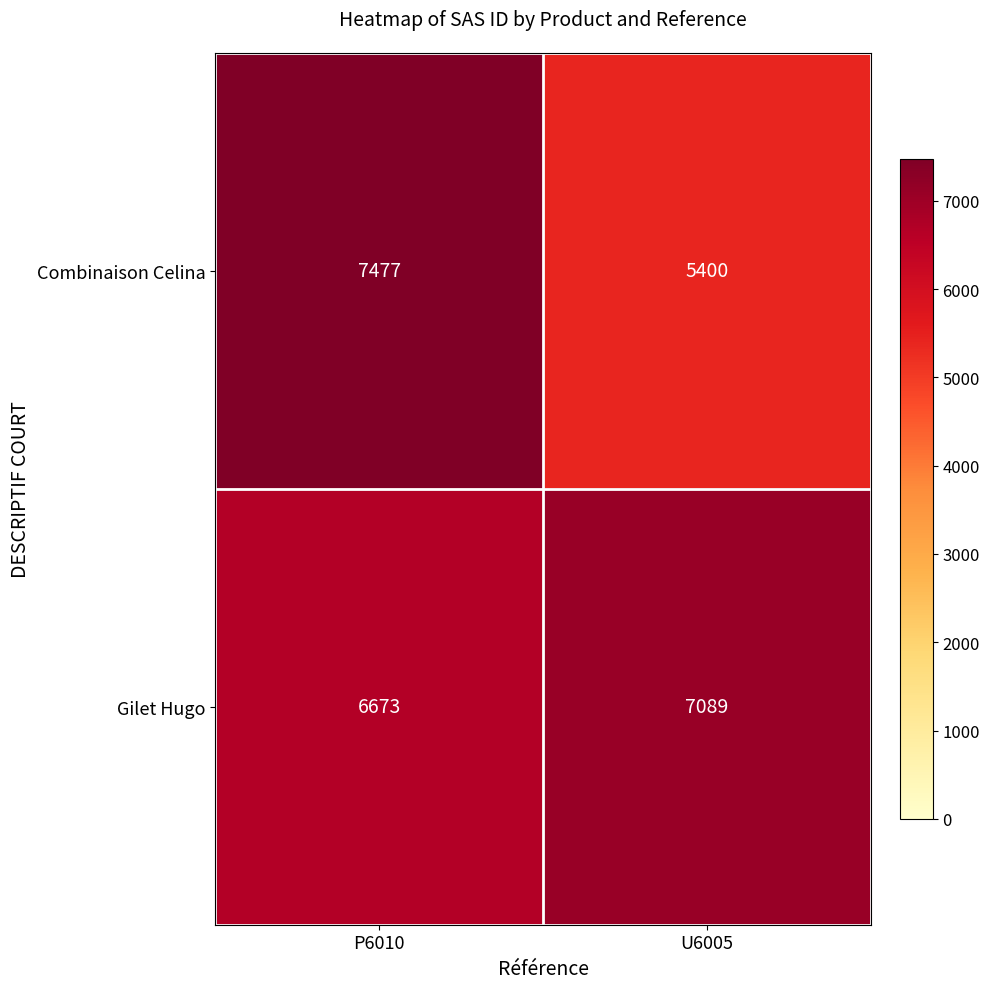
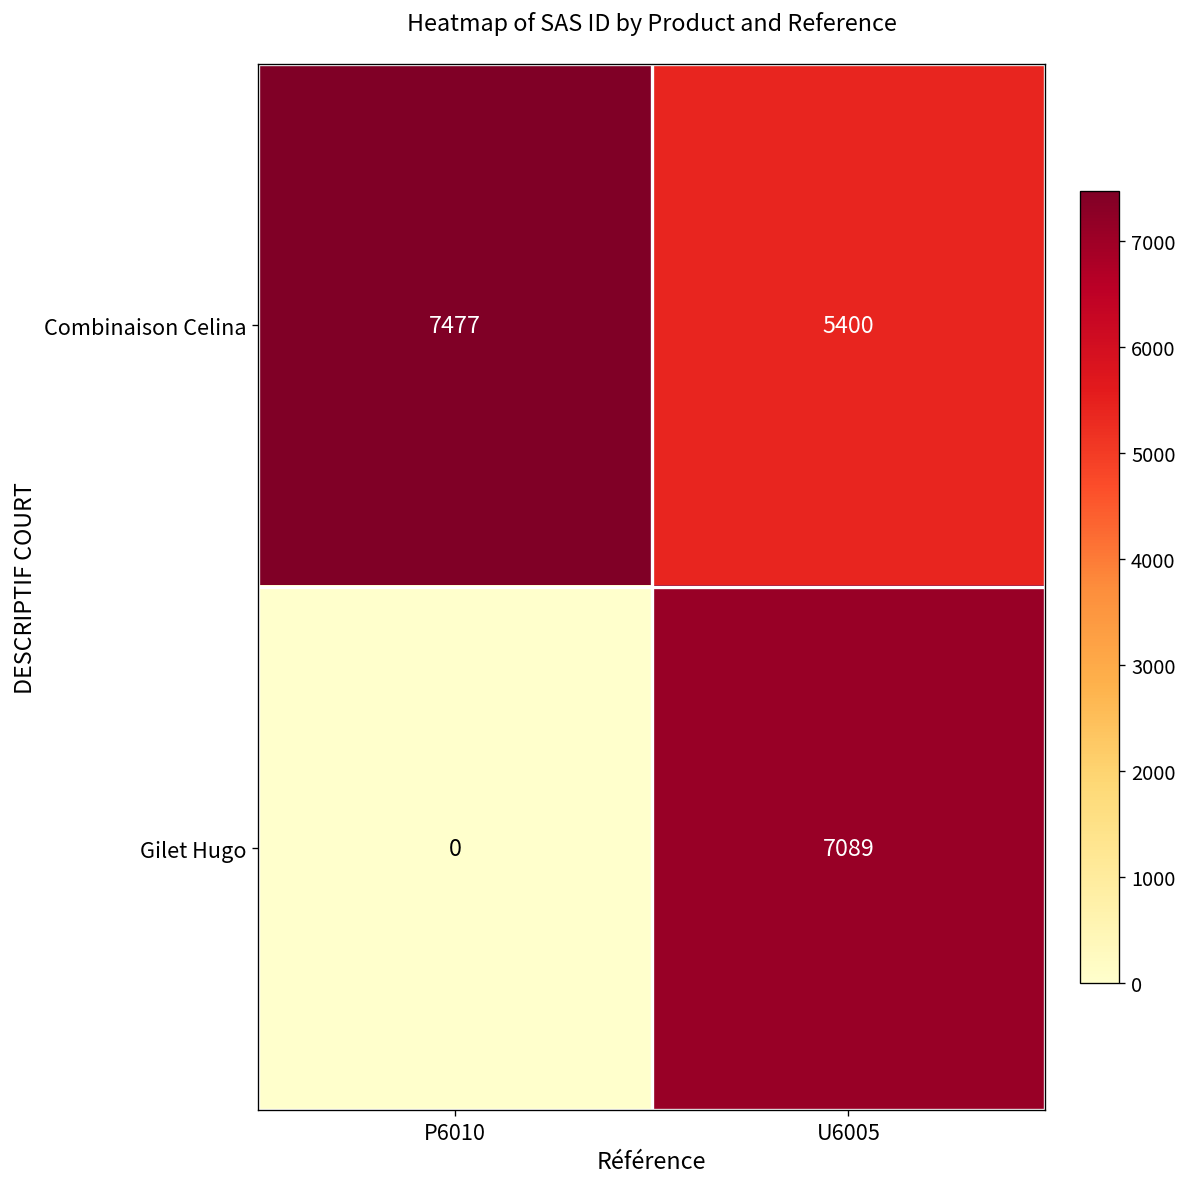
Gilet Hugo, P6010: 6673 -> 0
